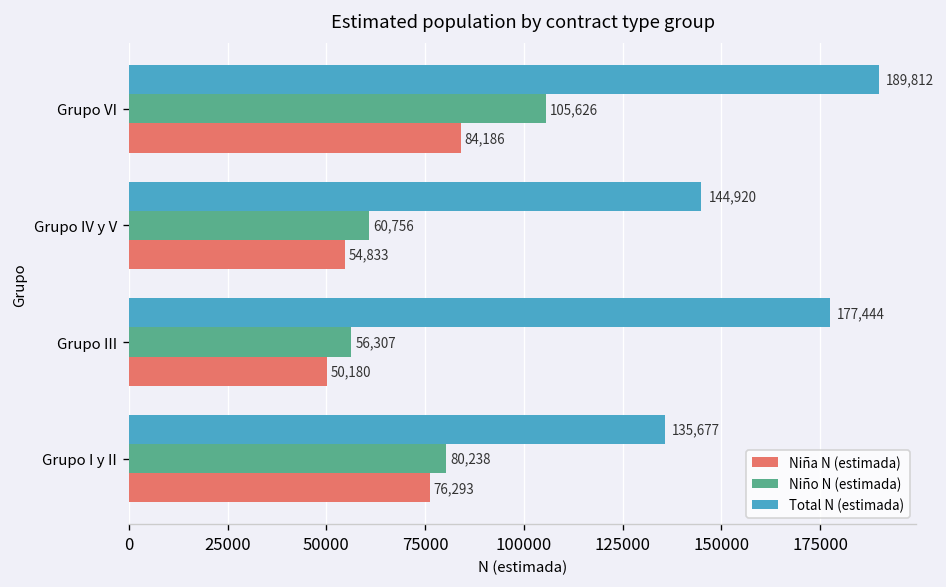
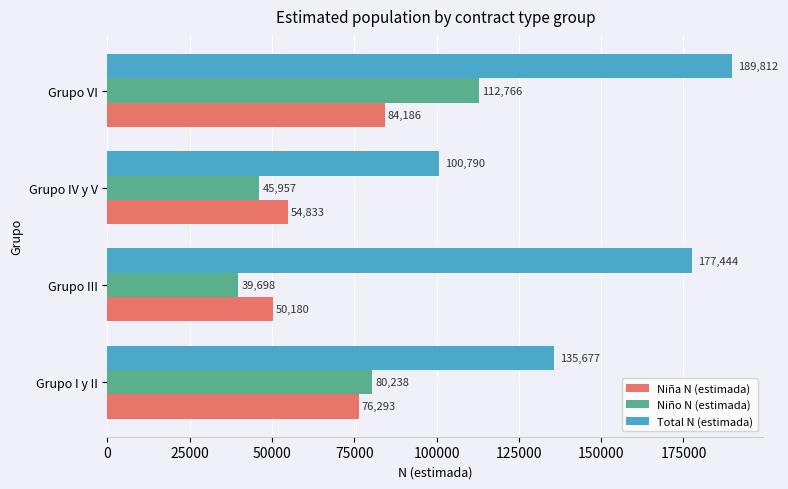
Niño N (estimada), Grupo VI: 105,626 -> 112,766
Total N (estimada), Grupo IV y V: 144,920 -> 100,790
Niño N (estimada), Grupo IV y V: 60,756 -> 45,957
Niño N (estimada), Grupo III: 56,307 -> 39,698
